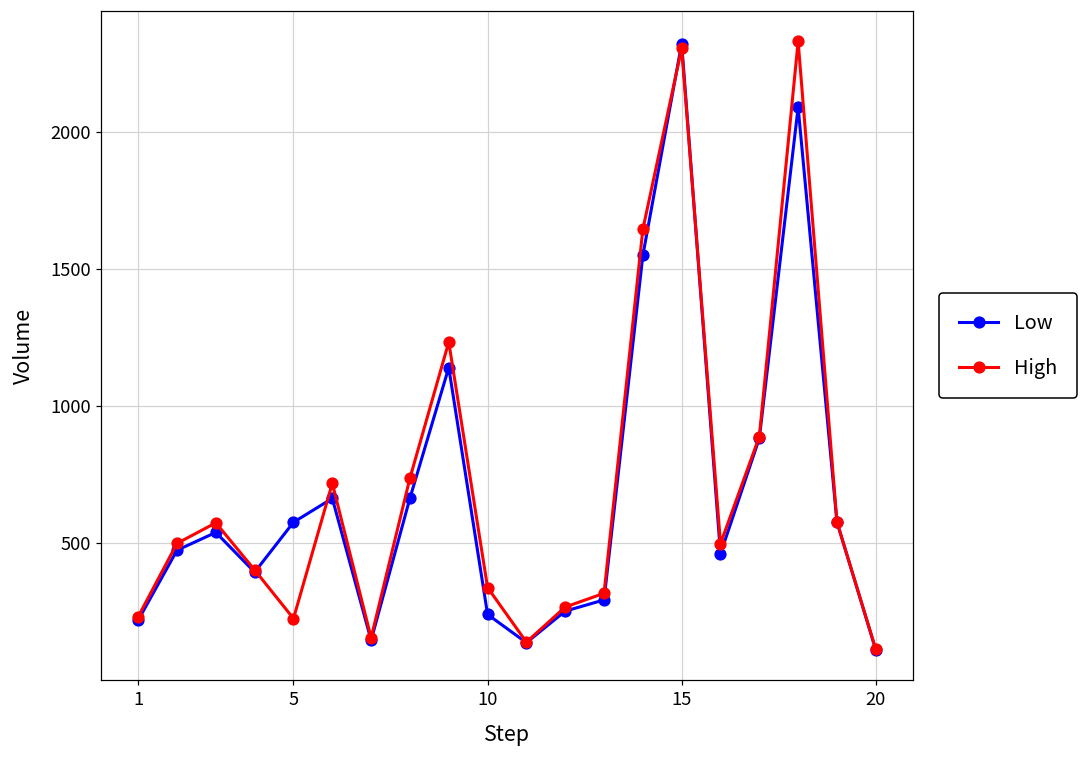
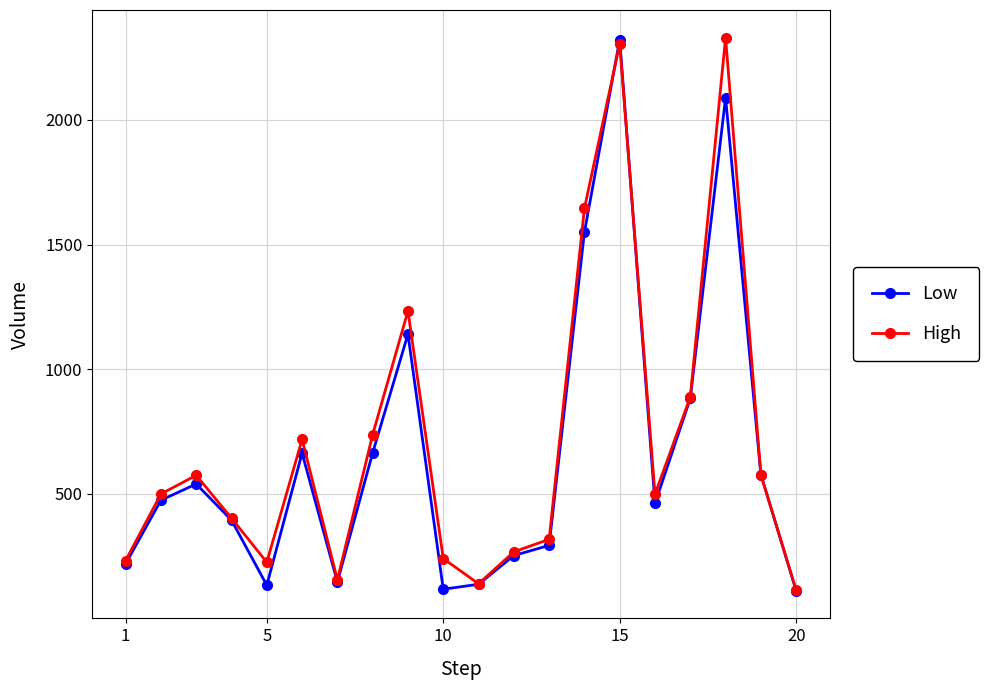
Low, 5: 580 -> 130
Low, 10: 240 -> 120
High, 10: 340 -> 240
